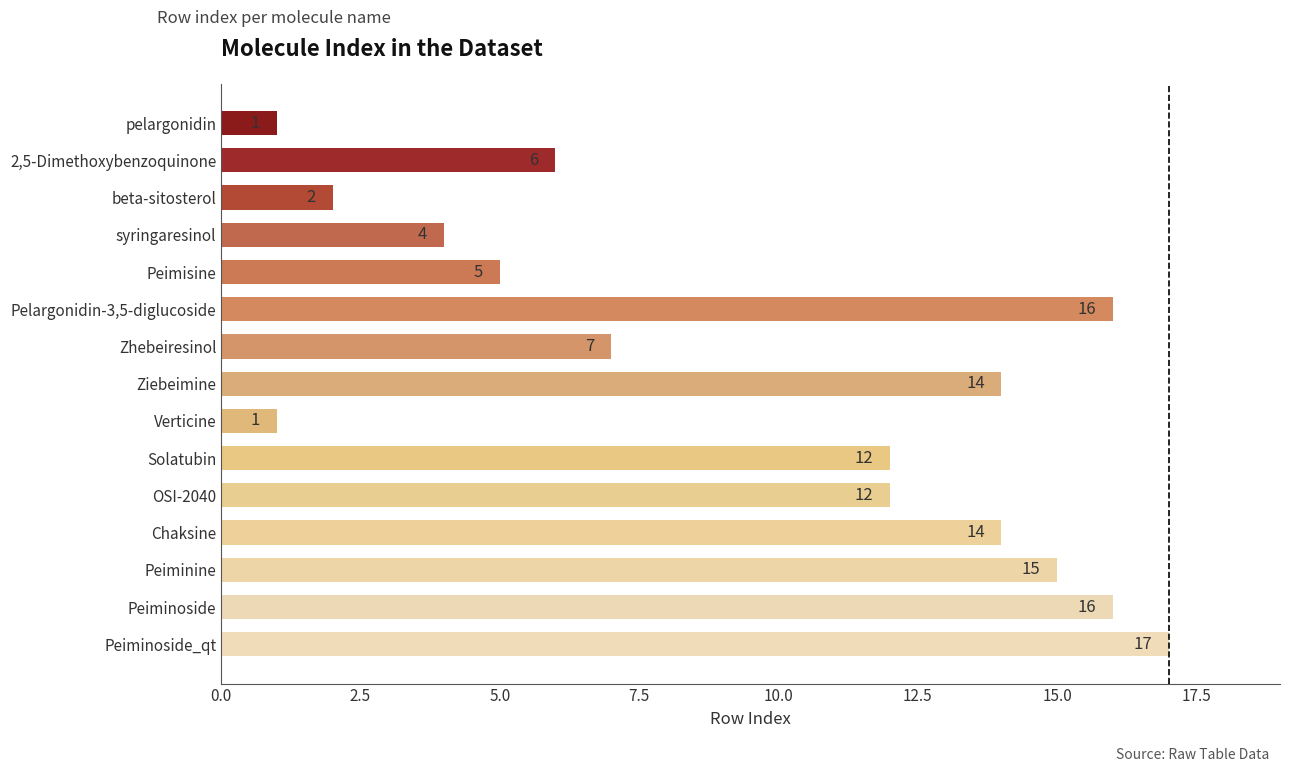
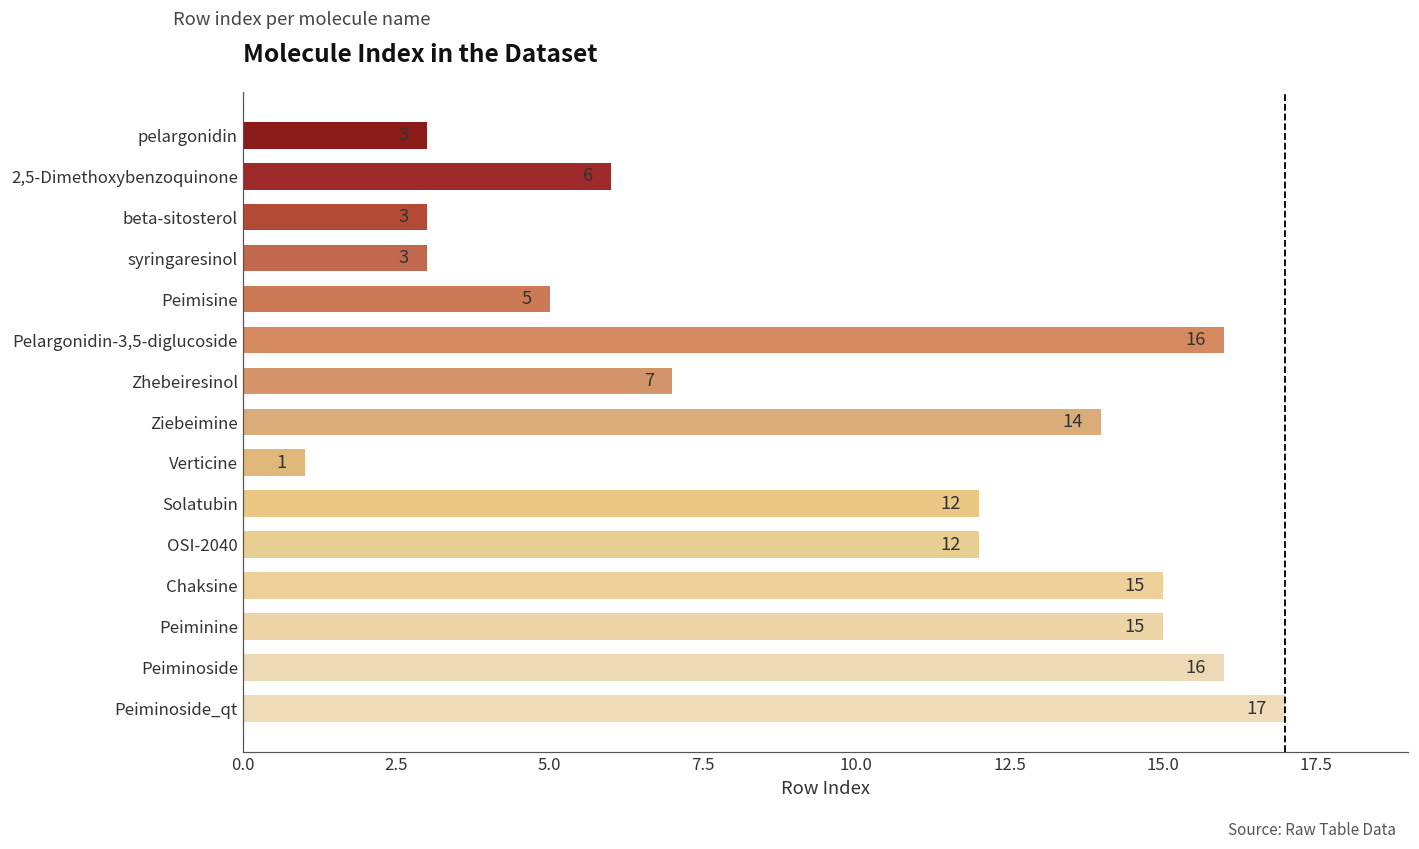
pelargonidin: 1 -> 3
beta-sitosterol: 2 -> 3
syringaresinol: 4 -> 3
Chaksine: 14 -> 15
